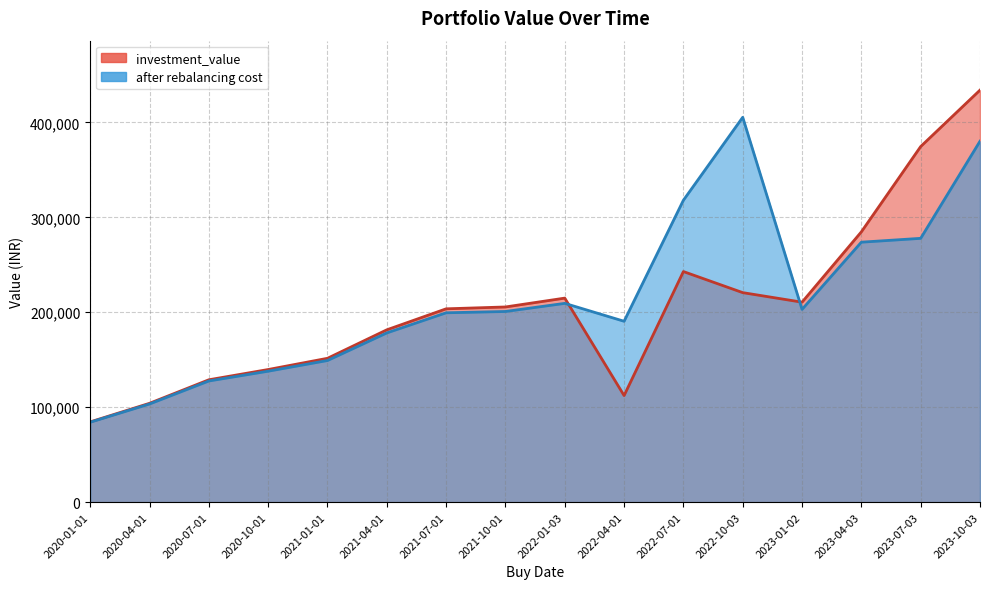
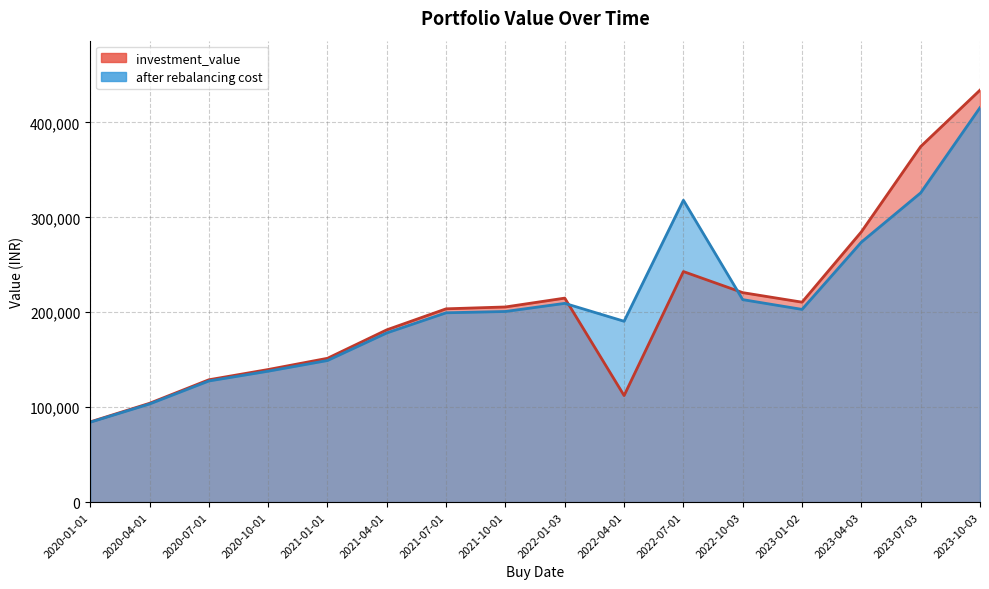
after rebalancing cost, 2022-10-03: 410,000 -> 210,000
after rebalancing cost, 2023-07-03: 280,000 -> 330,000
after rebalancing cost, 2023-10-03: 380,000 -> 420,000
